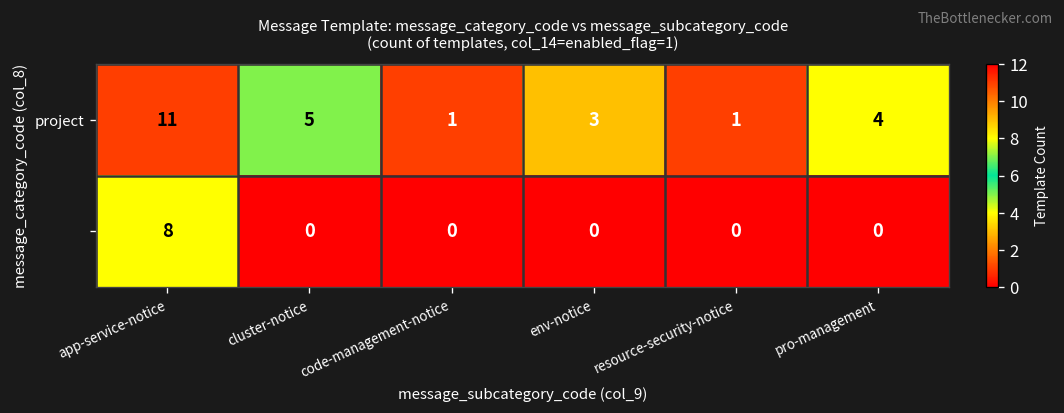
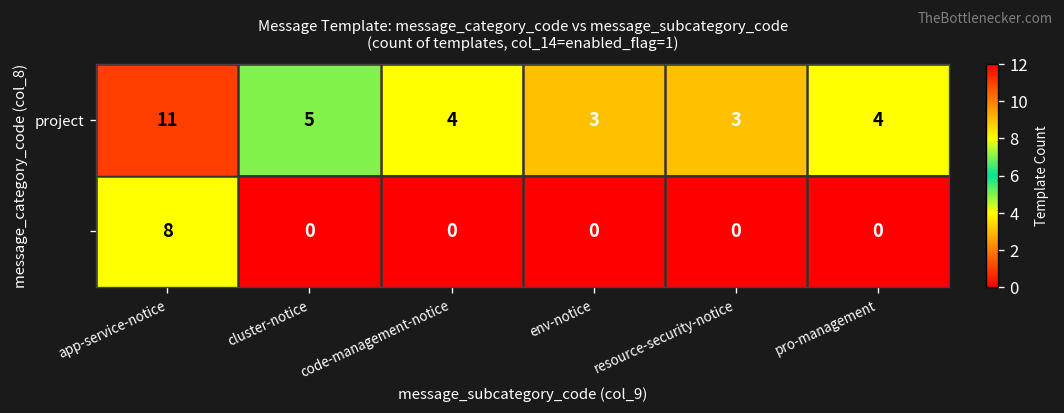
project, code-management-notice: 1 -> 4
project, resource-security-notice: 1 -> 3
